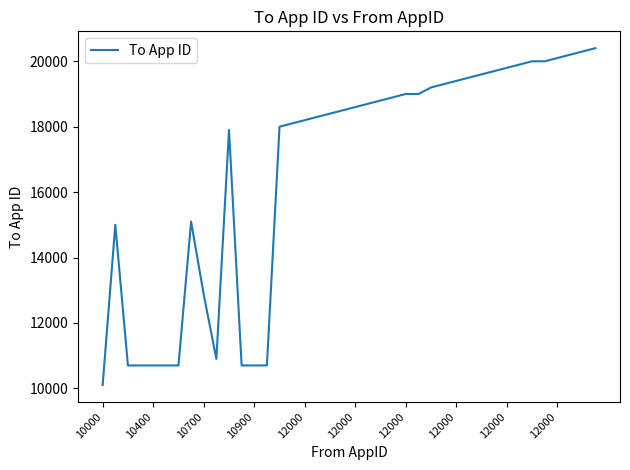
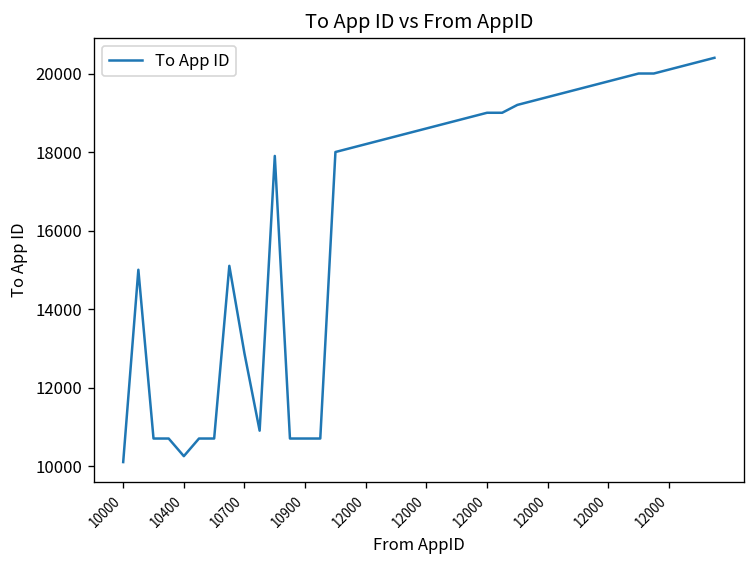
10400: 10700 -> 10300
